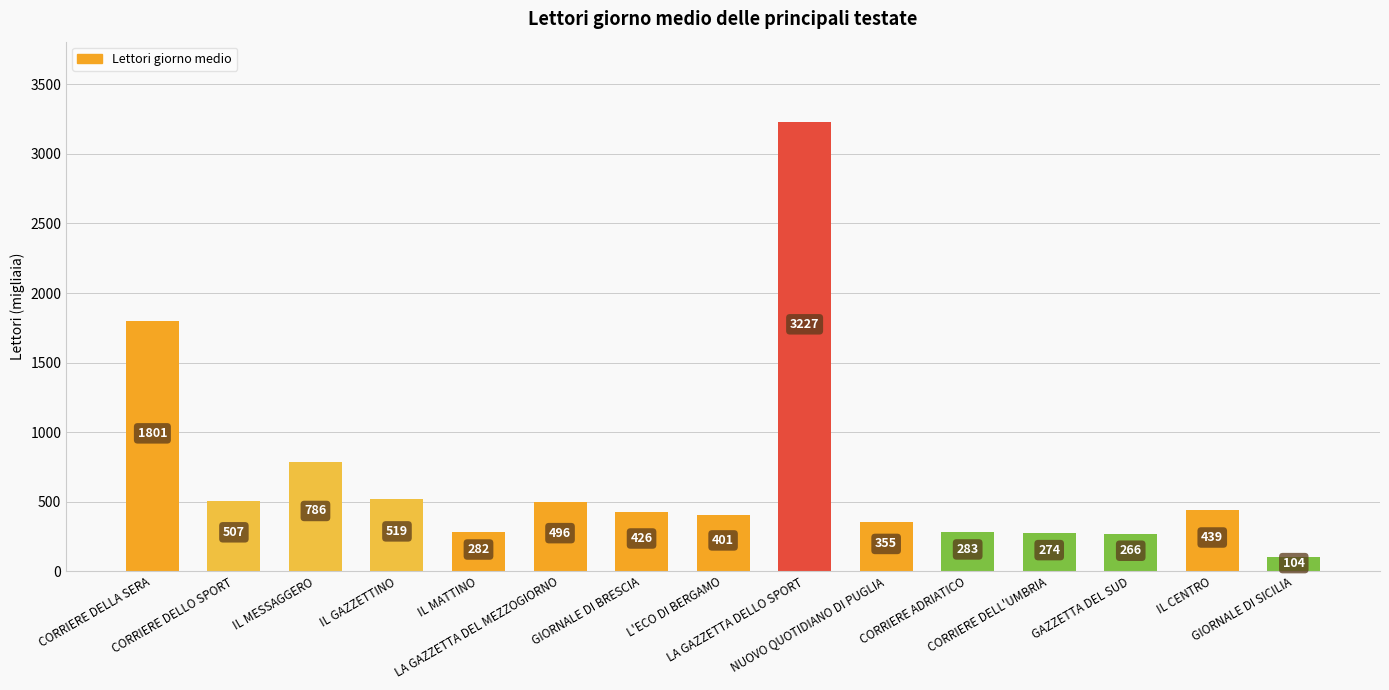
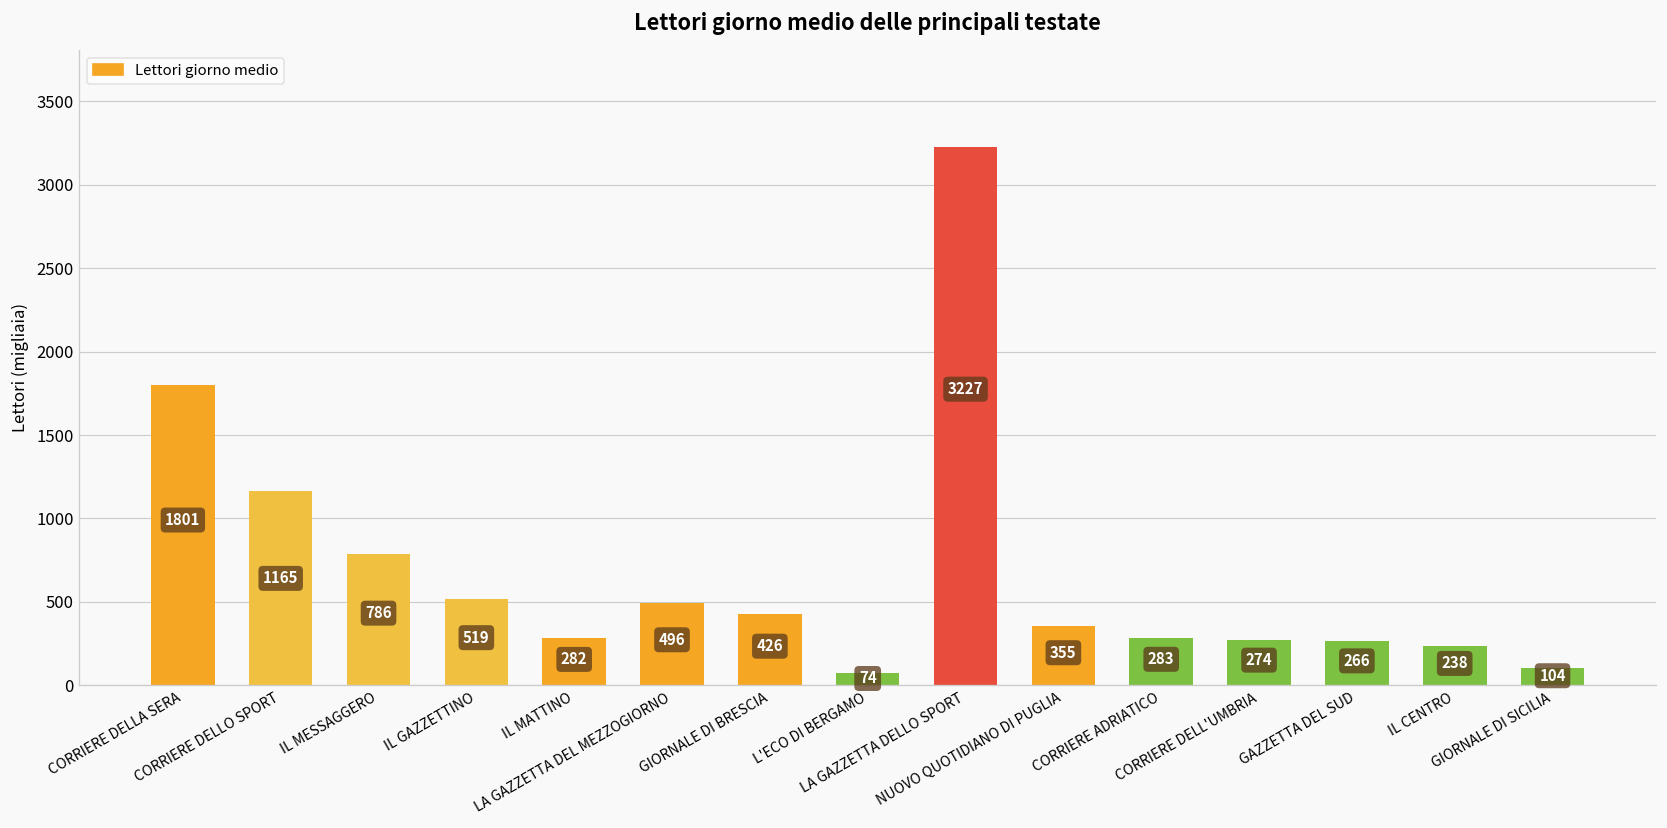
CORRIERE DELLO SPORT: 507 -> 1165
L'ECO DI BERGAMO: 401 -> 74
IL CENTRO: 439 -> 238
